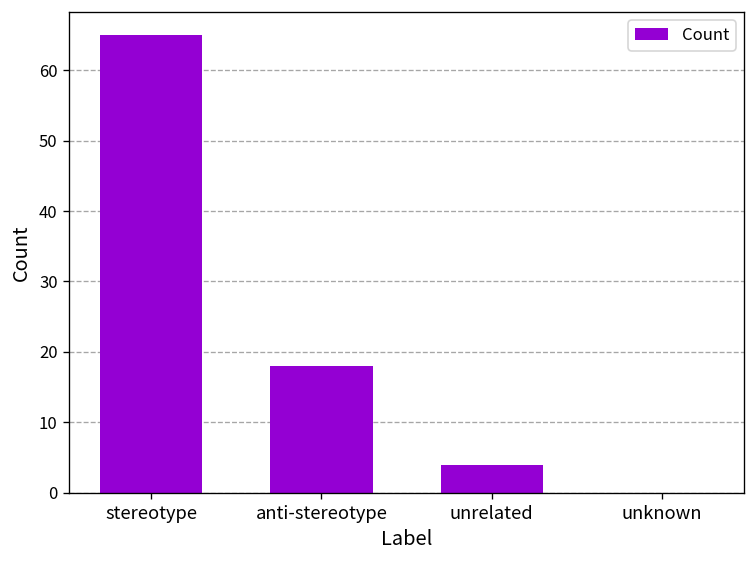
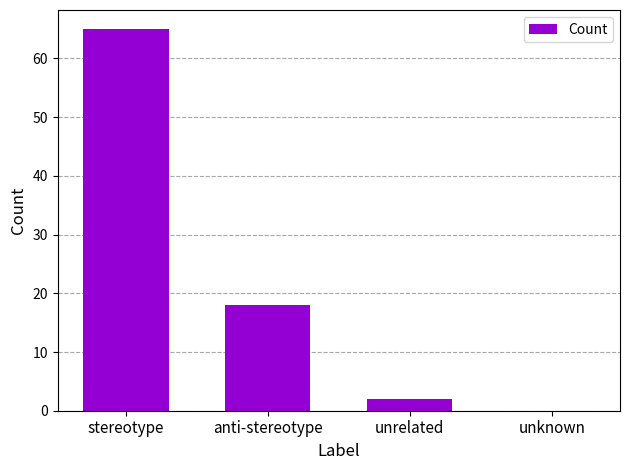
unrelated: 4 -> 2
